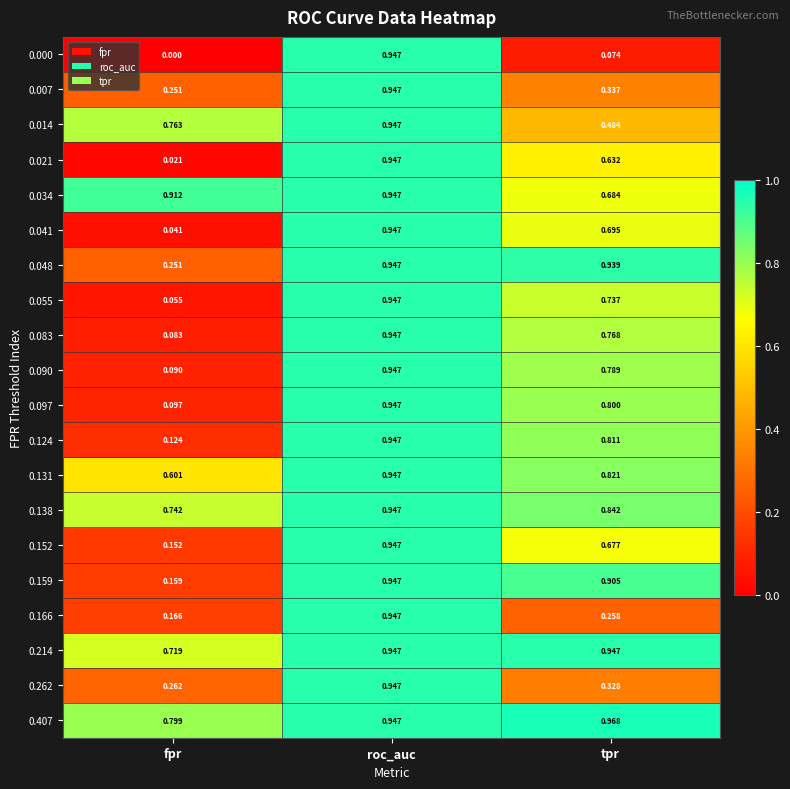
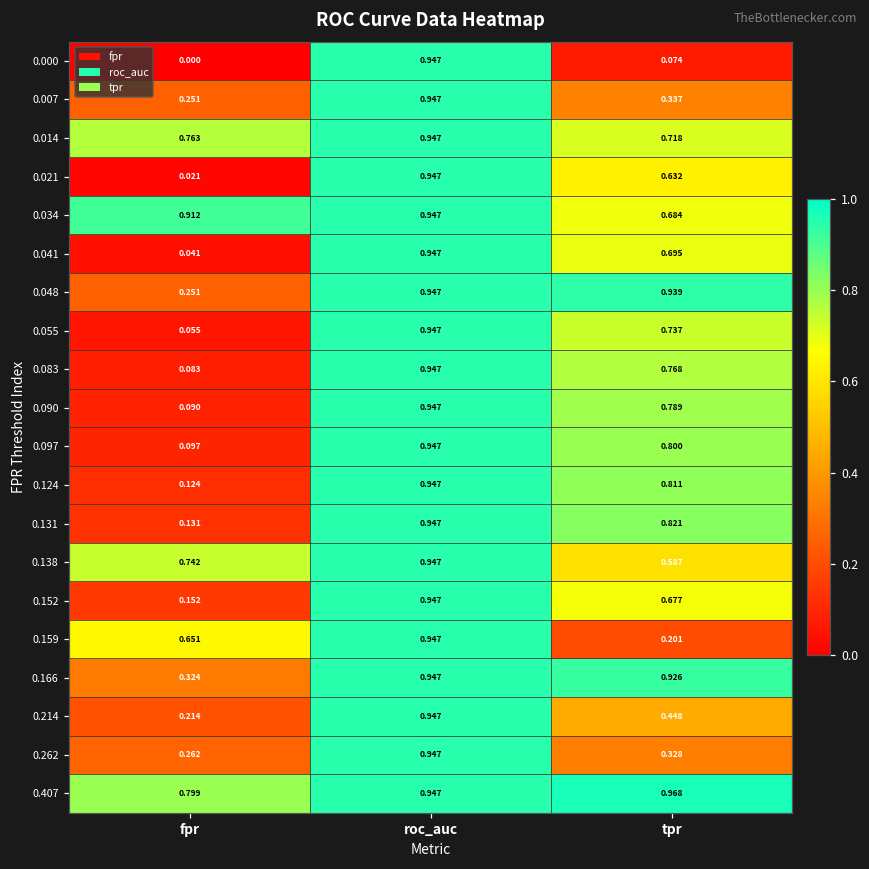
0.014, tpr: 0.484 -> 0.718
0.131, fpr: 0.601 -> 0.131
0.138, tpr: 0.842 -> 0.587
0.159, fpr: 0.159 -> 0.651
0.159, tpr: 0.905 -> 0.201
0.166, fpr: 0.166 -> 0.324
0.166, tpr: 0.258 -> 0.926
0.214, fpr: 0.719 -> 0.214
0.214, tpr: 0.947 -> 0.448
